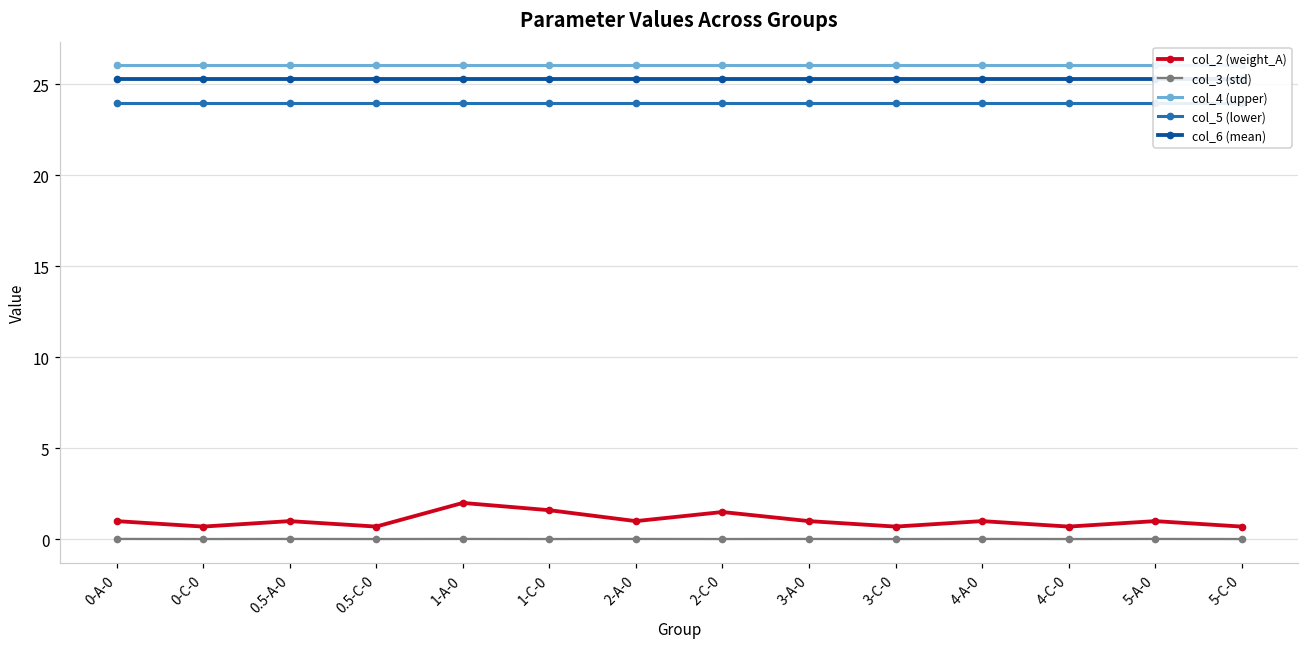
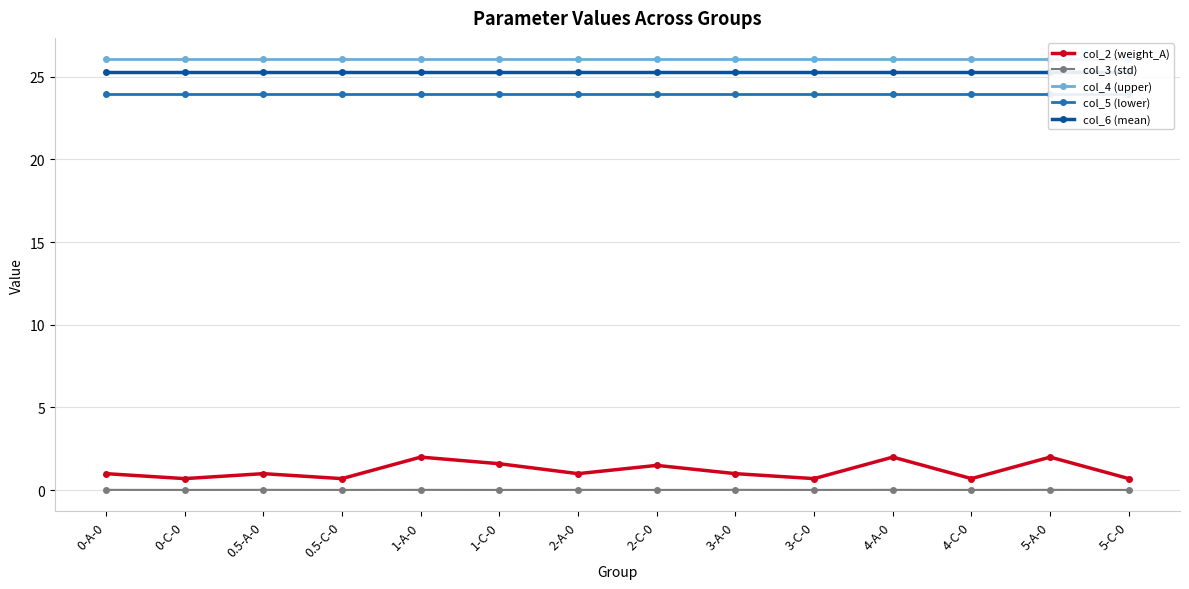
col_2 (weight_A), 4-A-0: 1 -> 2
col_2 (weight_A), 5-A-0: 1 -> 2
